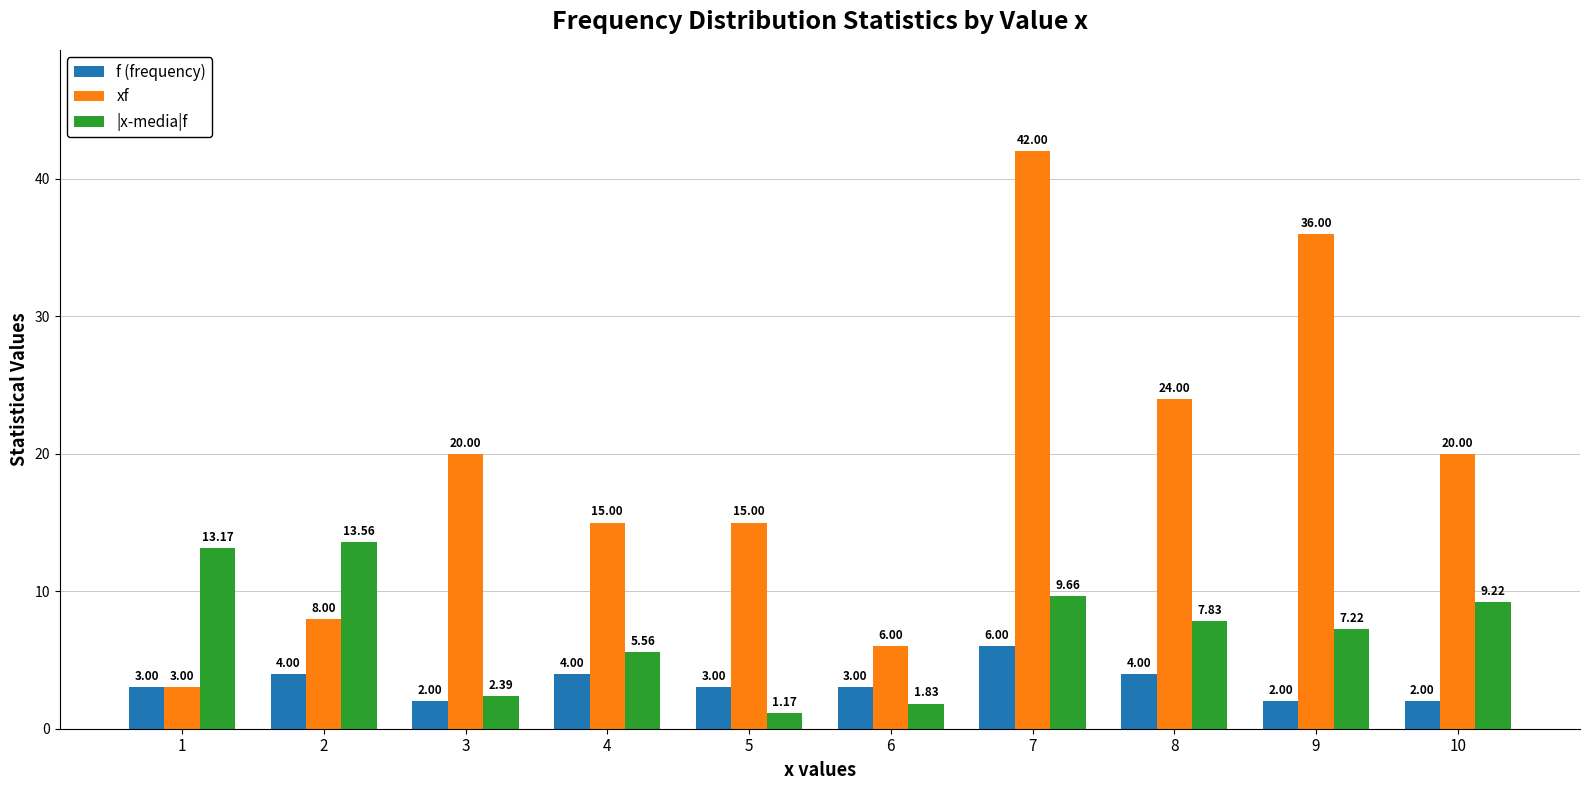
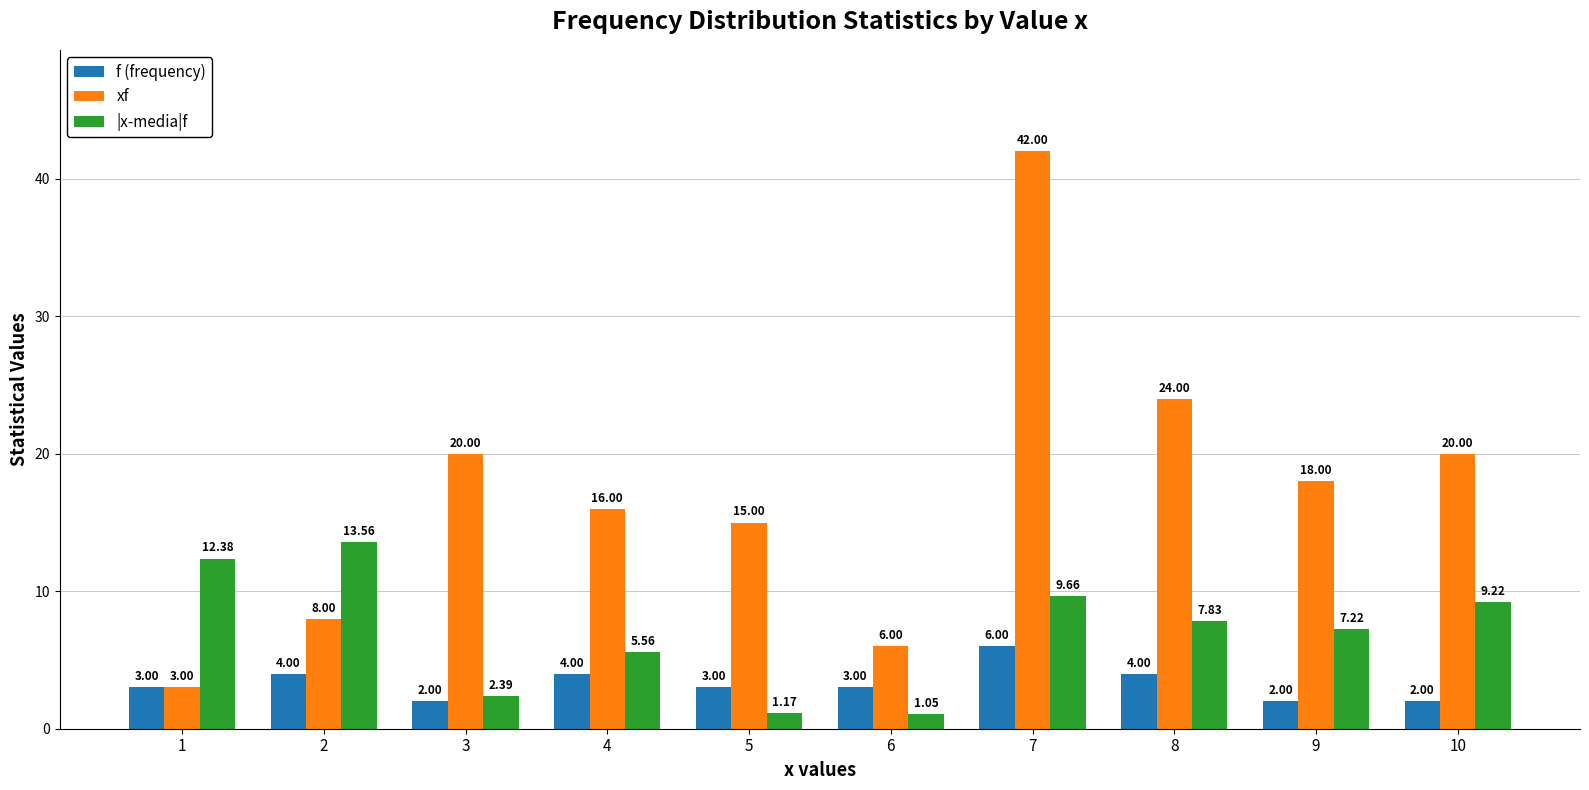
|x-media|f, 1: 13.17 -> 12.38
xf, 4: 15.00 -> 16.00
|x-media|f, 6: 1.83 -> 1.05
xf, 9: 36.00 -> 18.00
